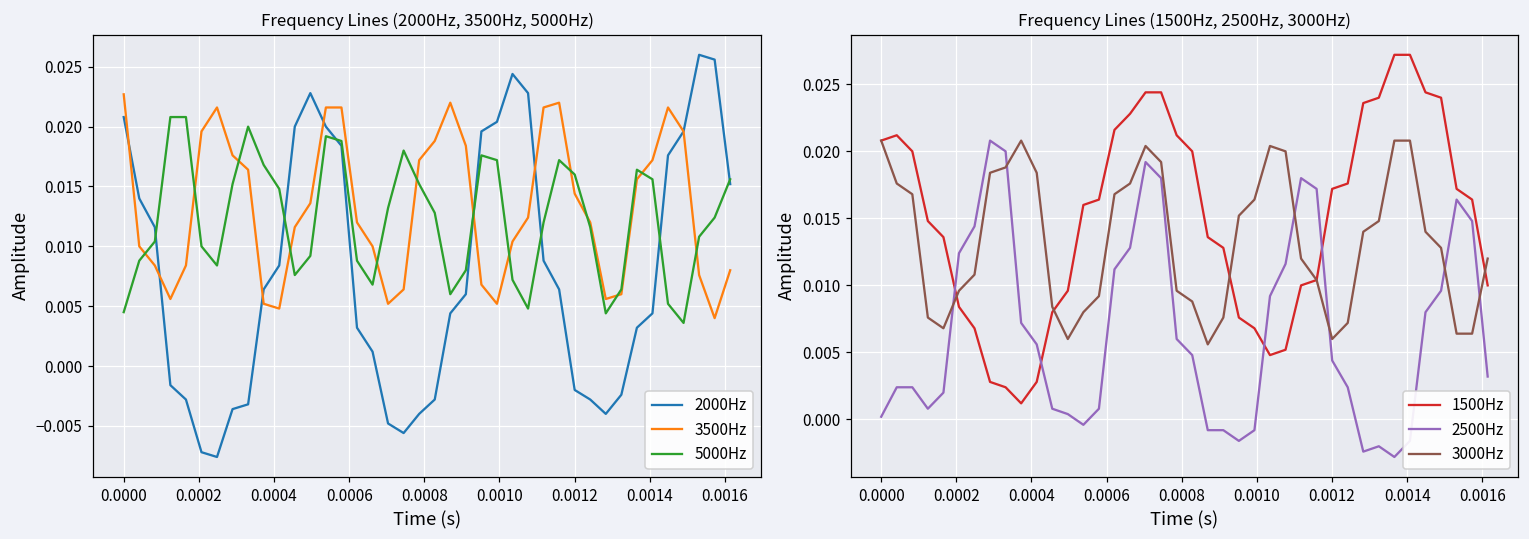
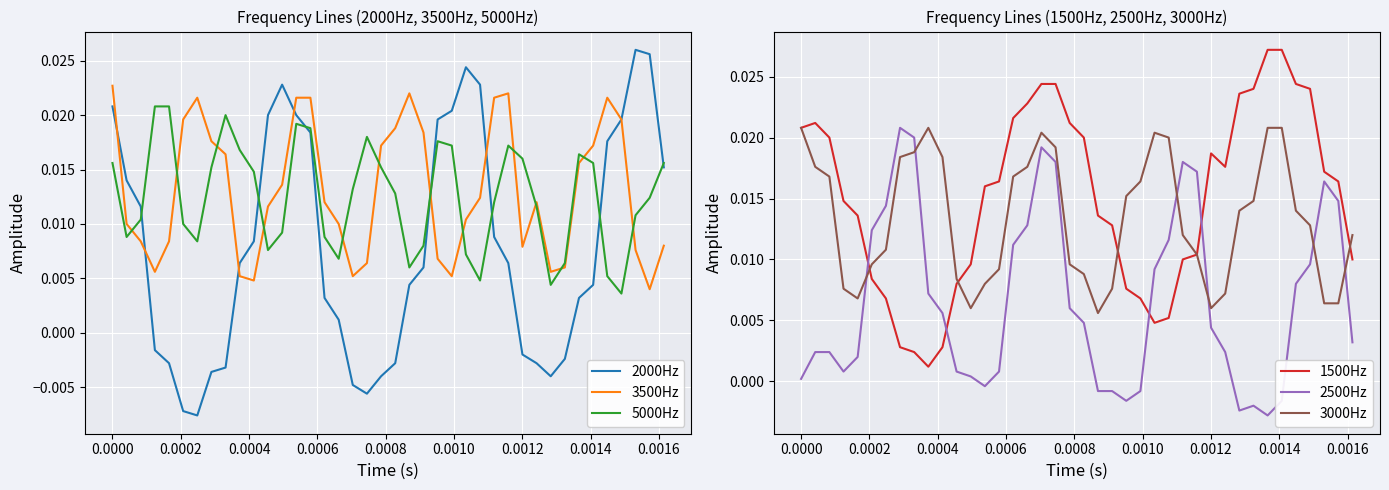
Frequency Lines (2000Hz, 3500Hz, 5000Hz), 5000Hz, 0.0000: 0.0045 -> 0.0156
Frequency Lines (2000Hz, 3500Hz, 5000Hz), 3500Hz, 0.0012: 0.0144 -> 0.0079
Frequency Lines (1500Hz, 2500Hz, 3000Hz), 1500Hz, 0.0012: 0.0172 -> 0.0187
